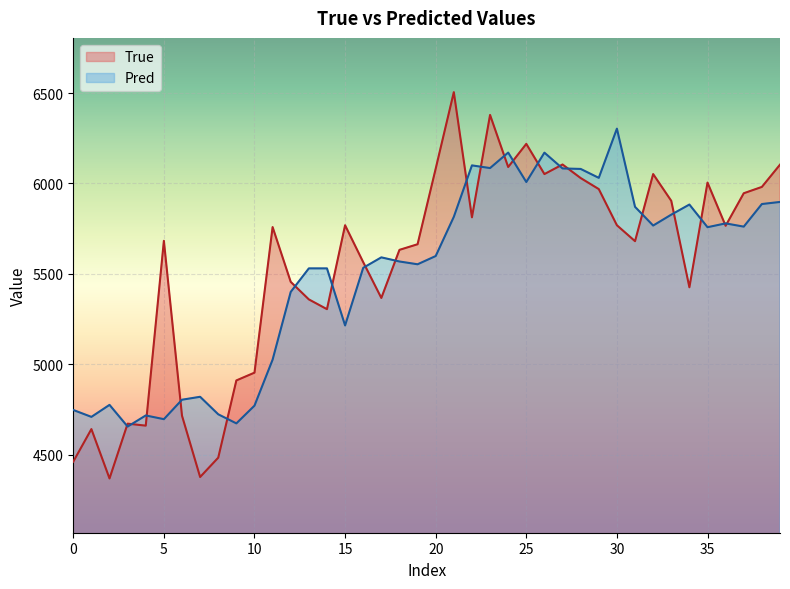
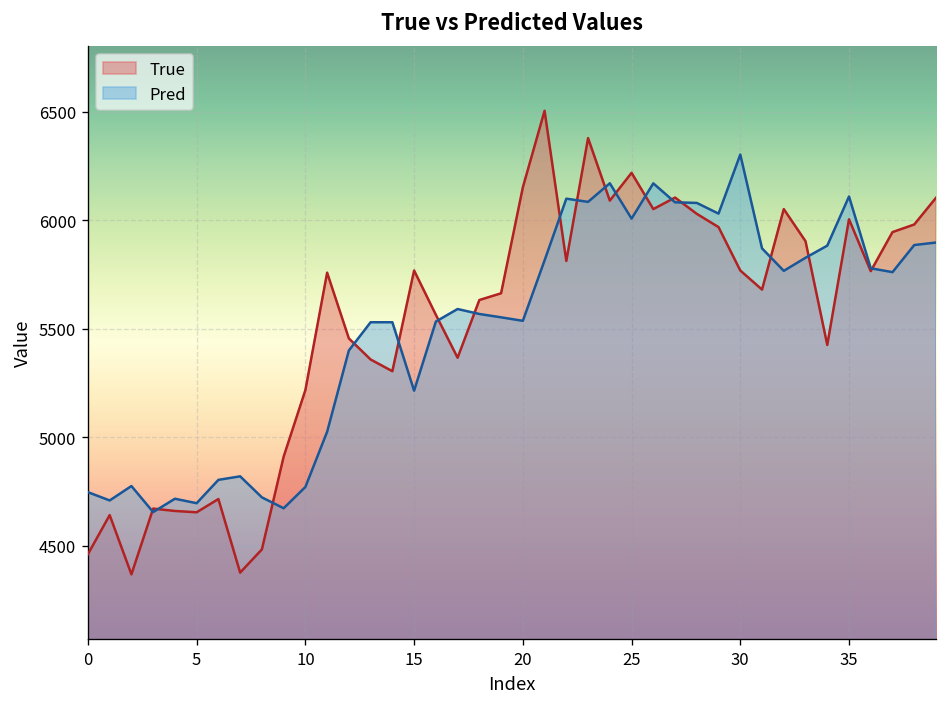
True, 5: 5680 -> 4660
True, 10: 4950 -> 5220
True, 20: 6080 -> 6150
Pred, 20: 5600 -> 5540
Pred, 35: 5760 -> 6110
